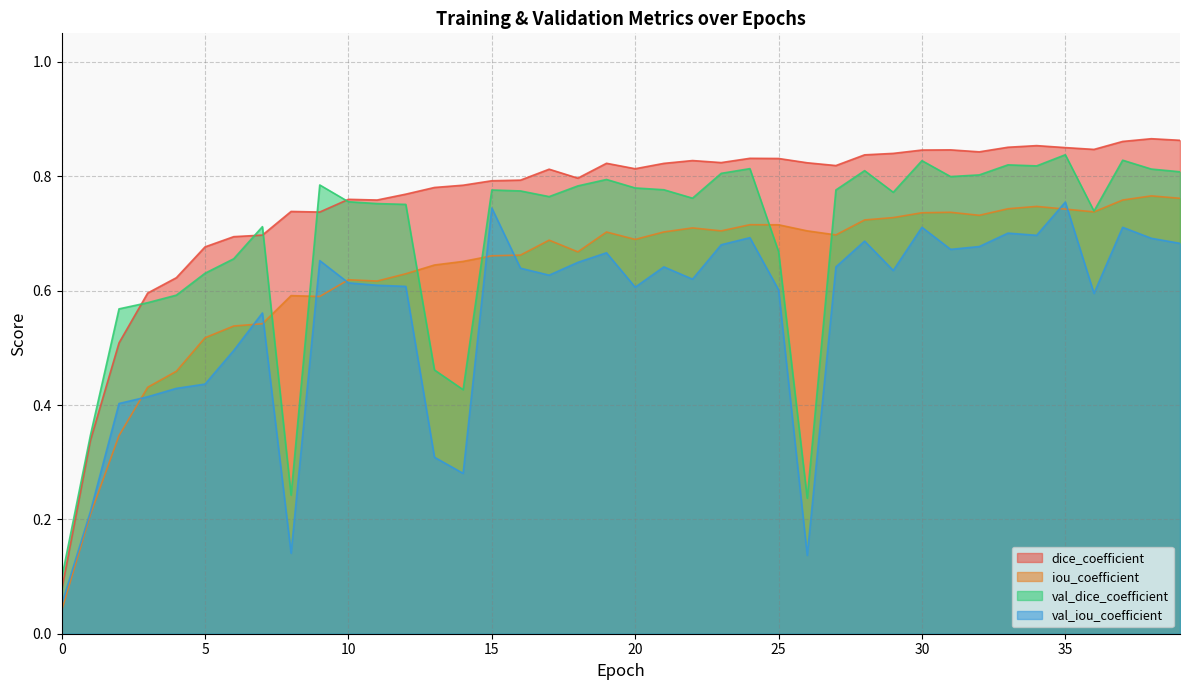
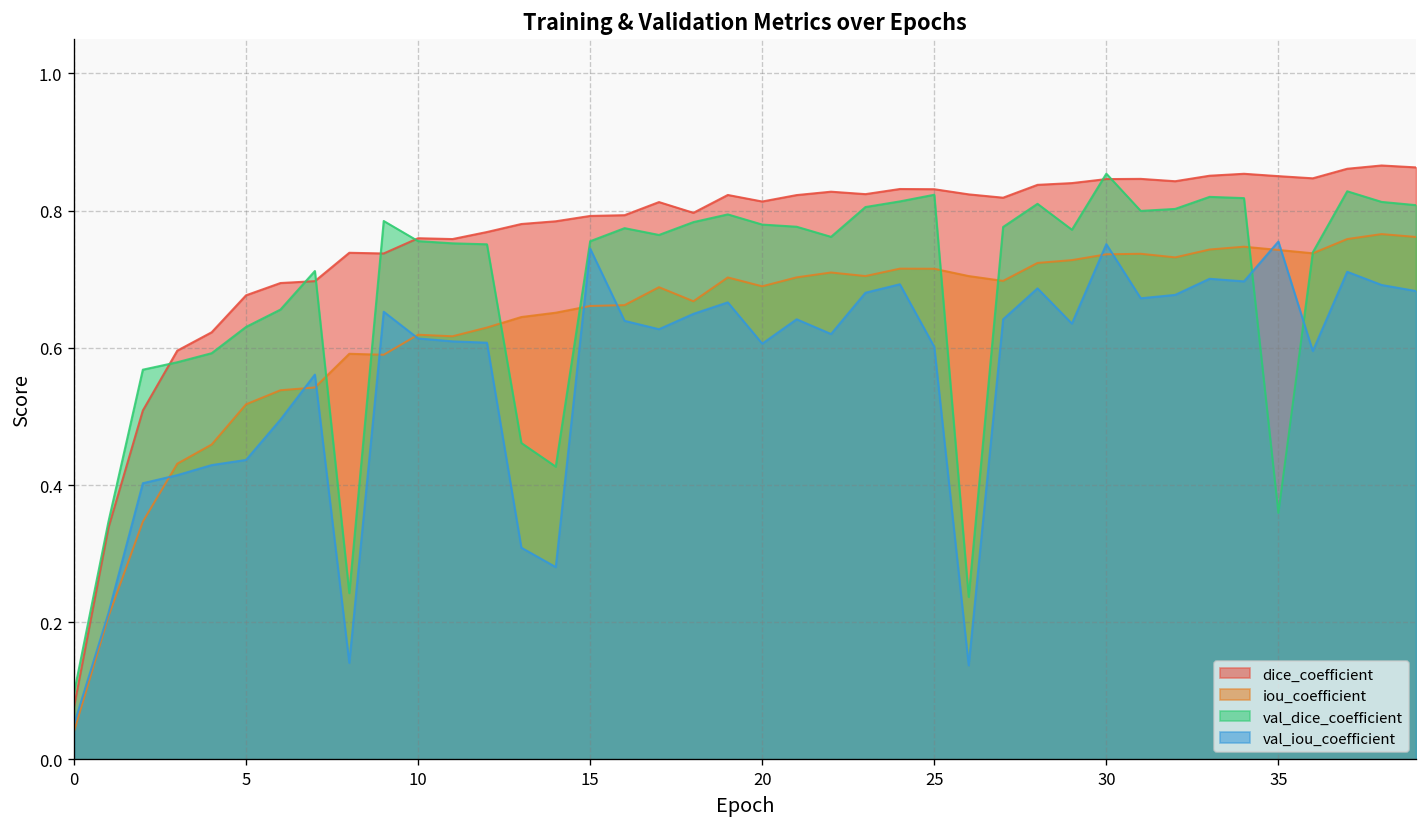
val_dice_coefficient, 15: 0.78 -> 0.76
val_dice_coefficient, 25: 0.67 -> 0.82
val_dice_coefficient, 30: 0.83 -> 0.85
val_iou_coefficient, 30: 0.71 -> 0.75
val_dice_coefficient, 35: 0.84 -> 0.36
